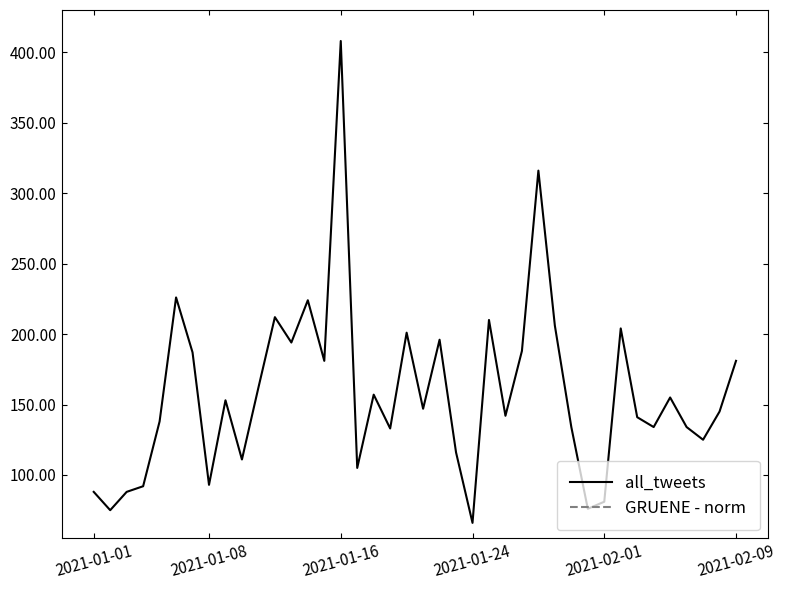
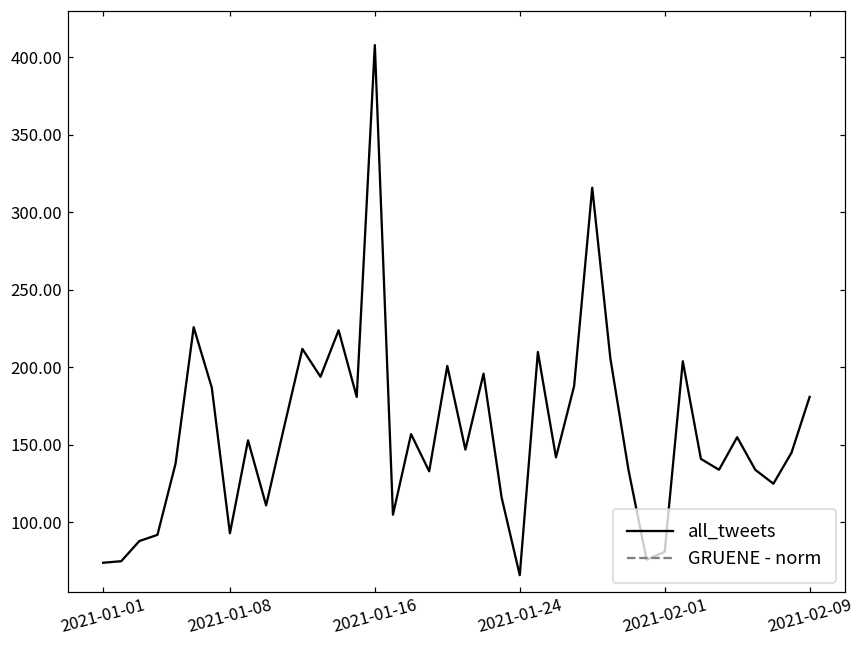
all_tweets, 2021-01-01: 88 -> 74
